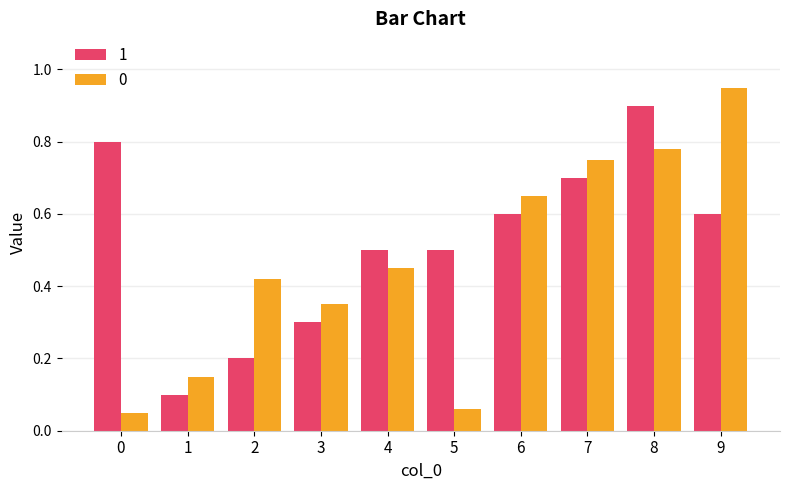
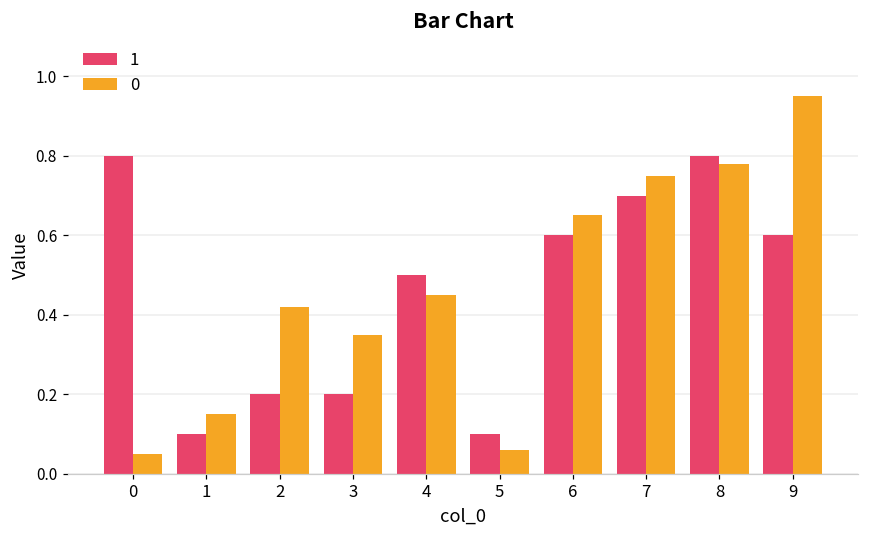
1, 3: 0.3 -> 0.2
1, 5: 0.5 -> 0.1
1, 8: 0.9 -> 0.8
